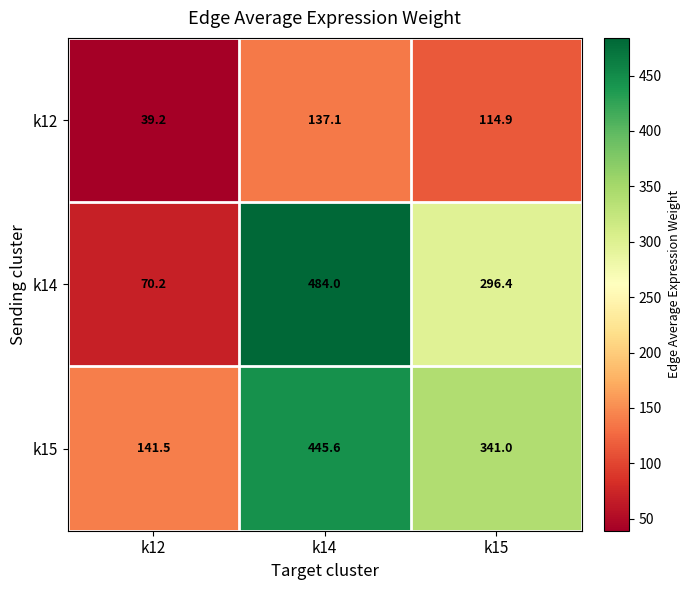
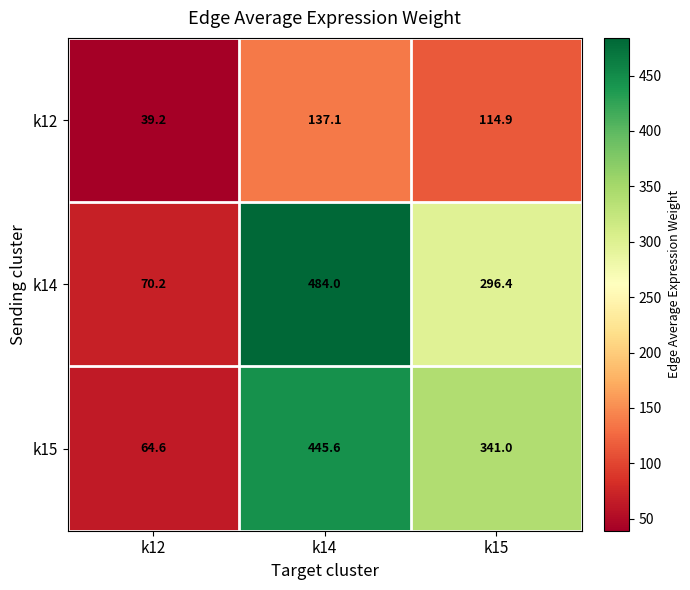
k15, k12: 141.5 -> 64.6
